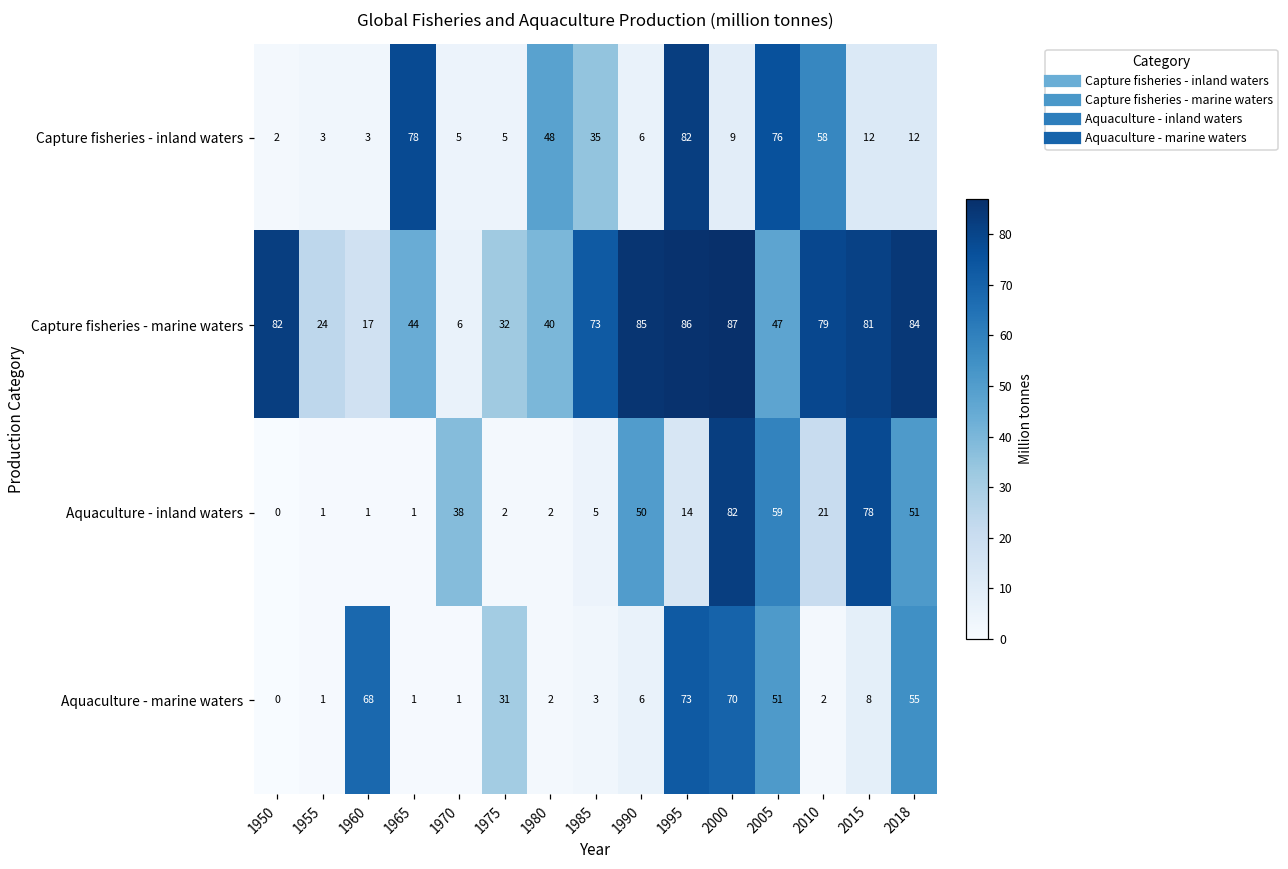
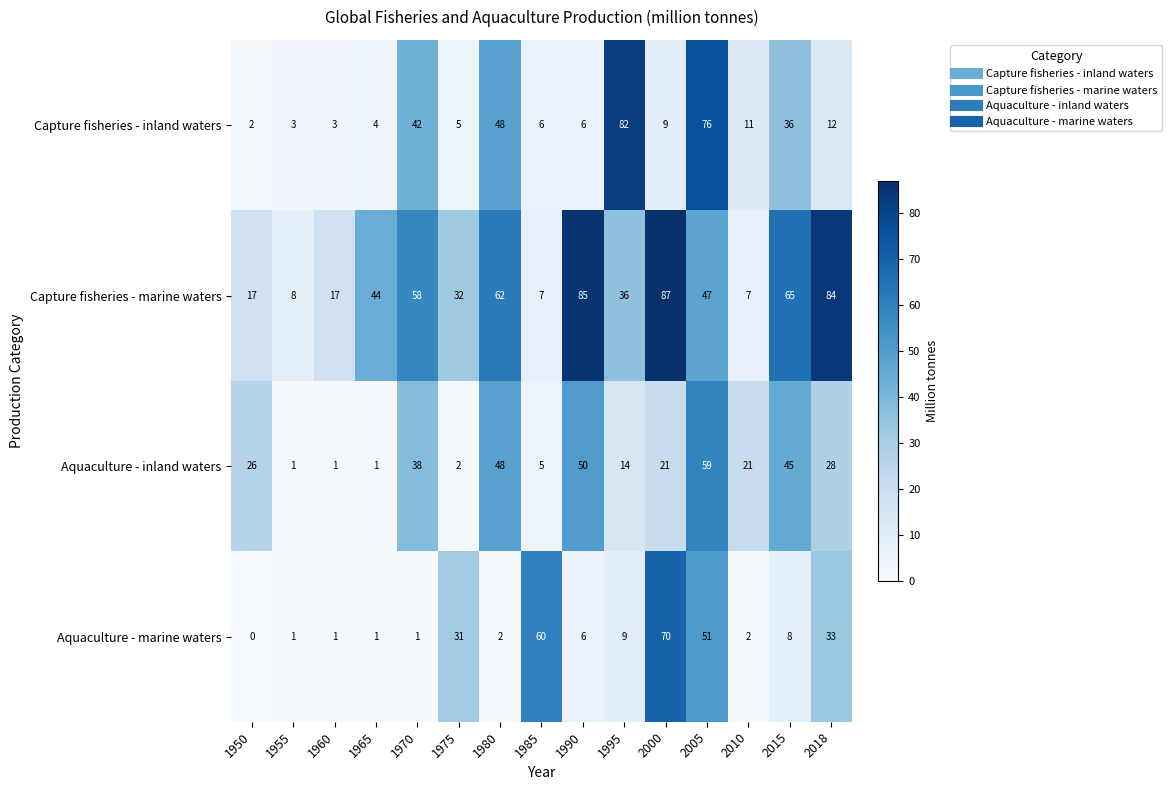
Capture fisheries - inland waters, 1965: 78 -> 4
Capture fisheries - inland waters, 1970: 5 -> 42
Capture fisheries - inland waters, 1985: 35 -> 6
Capture fisheries - inland waters, 2010: 58 -> 11
Capture fisheries - inland waters, 2015: 12 -> 36
Capture fisheries - marine waters, 1950: 82 -> 17
Capture fisheries - marine waters, 1955: 24 -> 8
Capture fisheries - marine waters, 1970: 6 -> 58
Capture fisheries - marine waters, 1980: 40 -> 62
Capture fisheries - marine waters, 1985: 73 -> 7
Capture fisheries - marine waters, 1995: 86 -> 36
Capture fisheries - marine waters, 2010: 79 -> 7
Capture fisheries - marine waters, 2015: 81 -> 65
Aquaculture - inland waters, 1950: 0 -> 26
Aquaculture - inland waters, 1980: 2 -> 48
Aquaculture - inland waters, 2000: 82 -> 21
Aquaculture - inland waters, 2015: 78 -> 45
Aquaculture - inland waters, 2018: 51 -> 28
Aquaculture - marine waters, 1960: 68 -> 1
Aquaculture - marine waters, 1985: 3 -> 60
Aquaculture - marine waters, 1995: 73 -> 9
Aquaculture - marine waters, 2018: 55 -> 33
